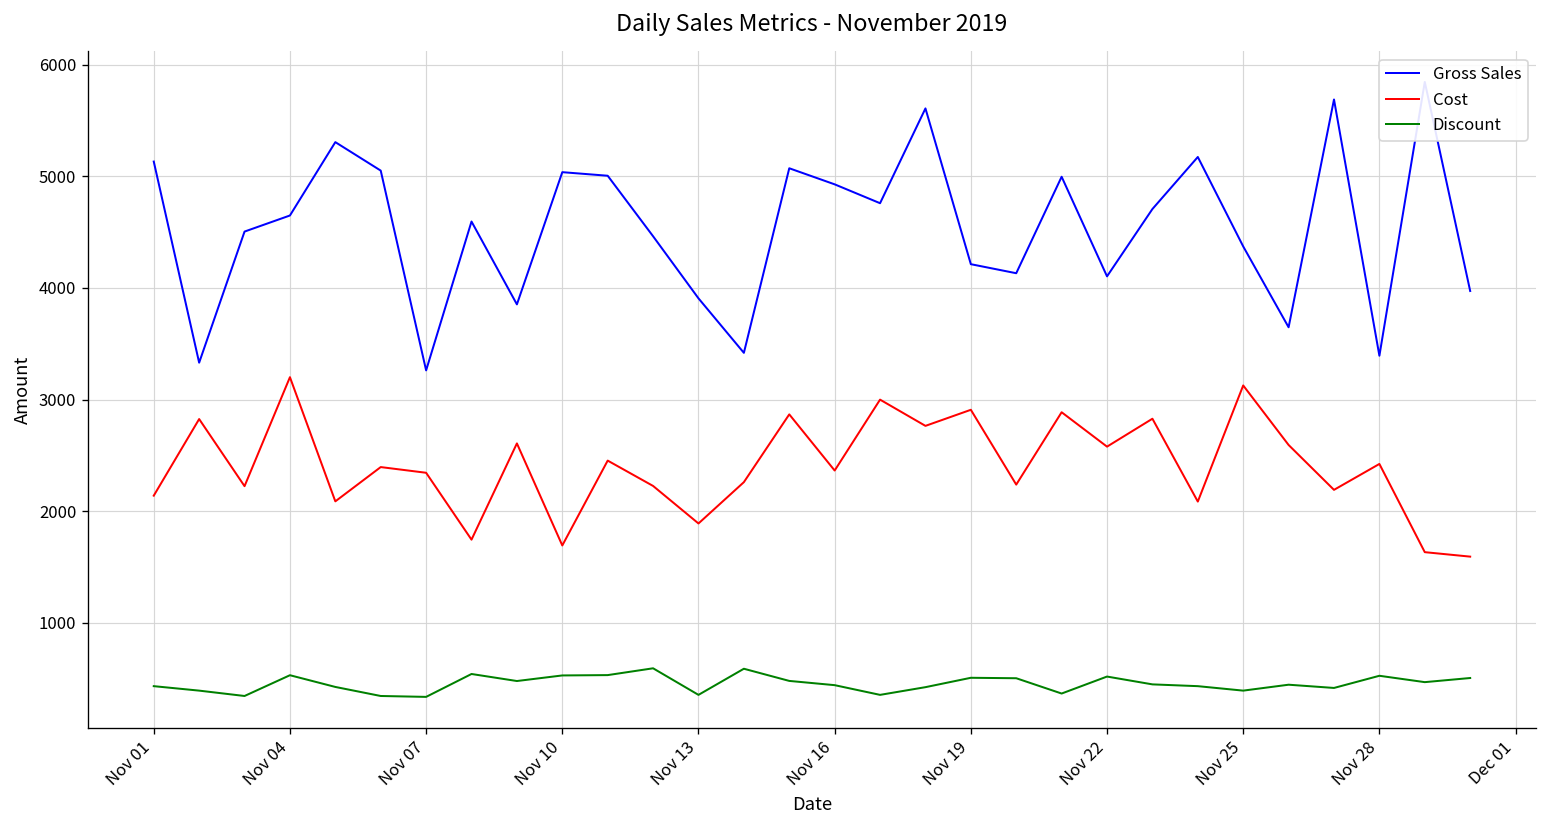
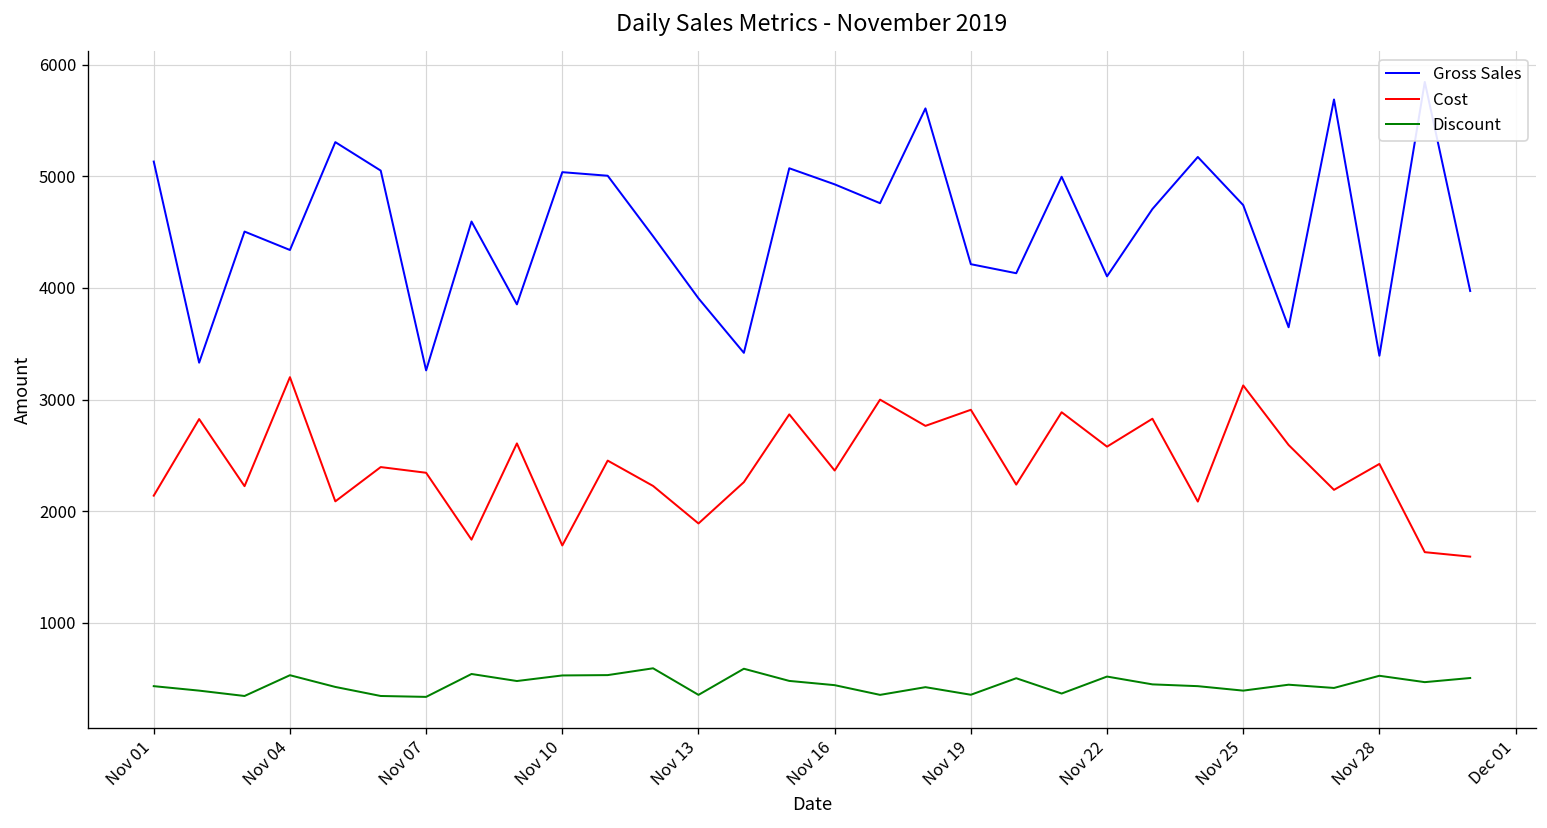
Gross Sales, Nov 04: 4600 -> 4300
Discount, Nov 19: 500 -> 400
Gross Sales, Nov 25: 4400 -> 4700
